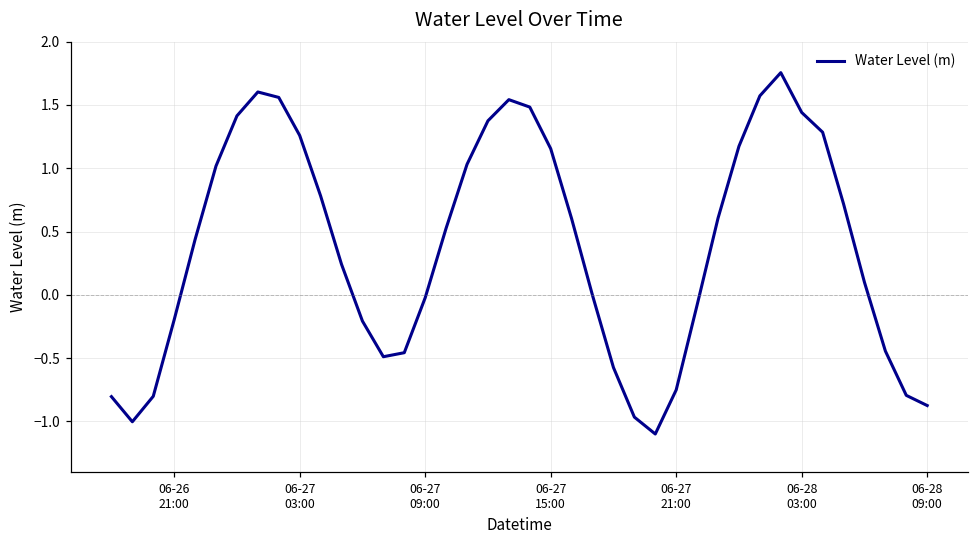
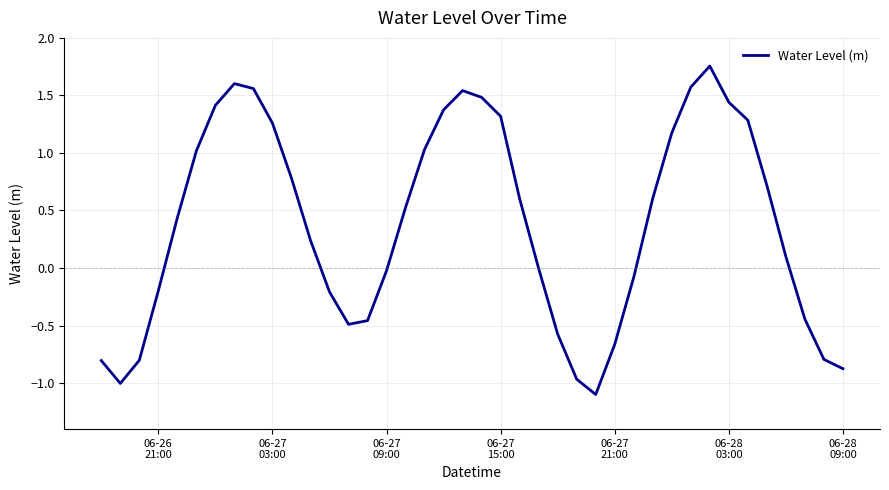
06-27 15:00: 1.15 -> 1.32
06-27 21:00: -0.75 -> -0.66
